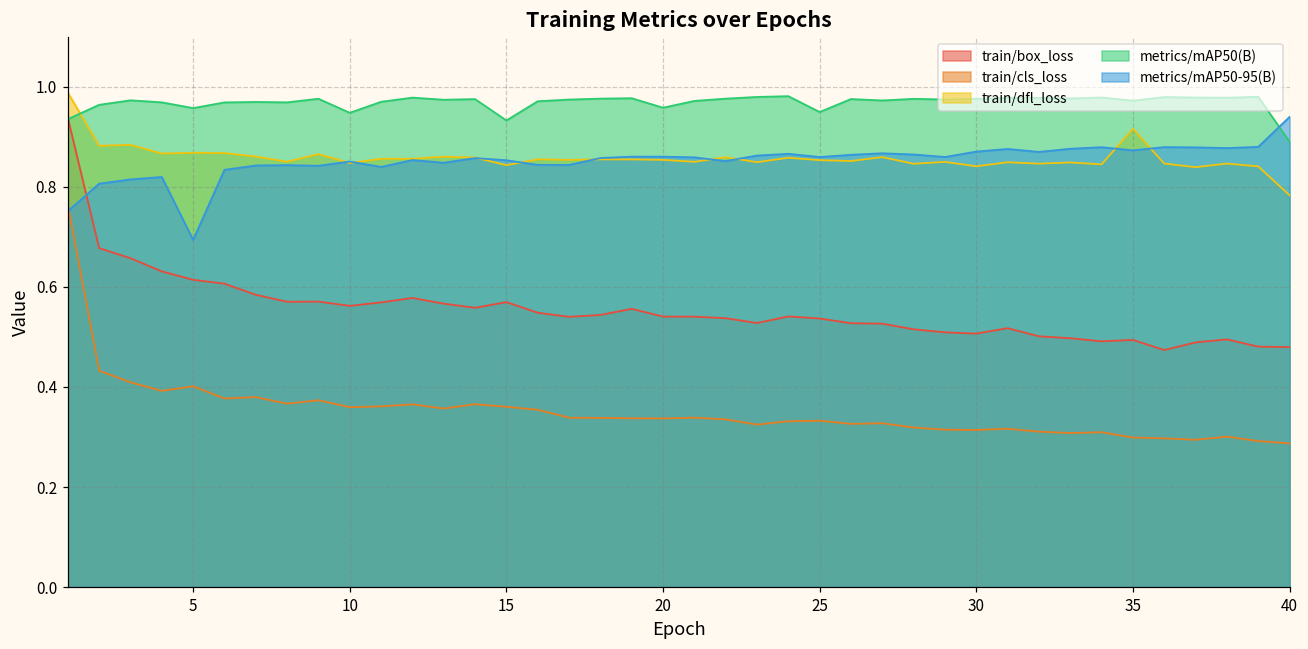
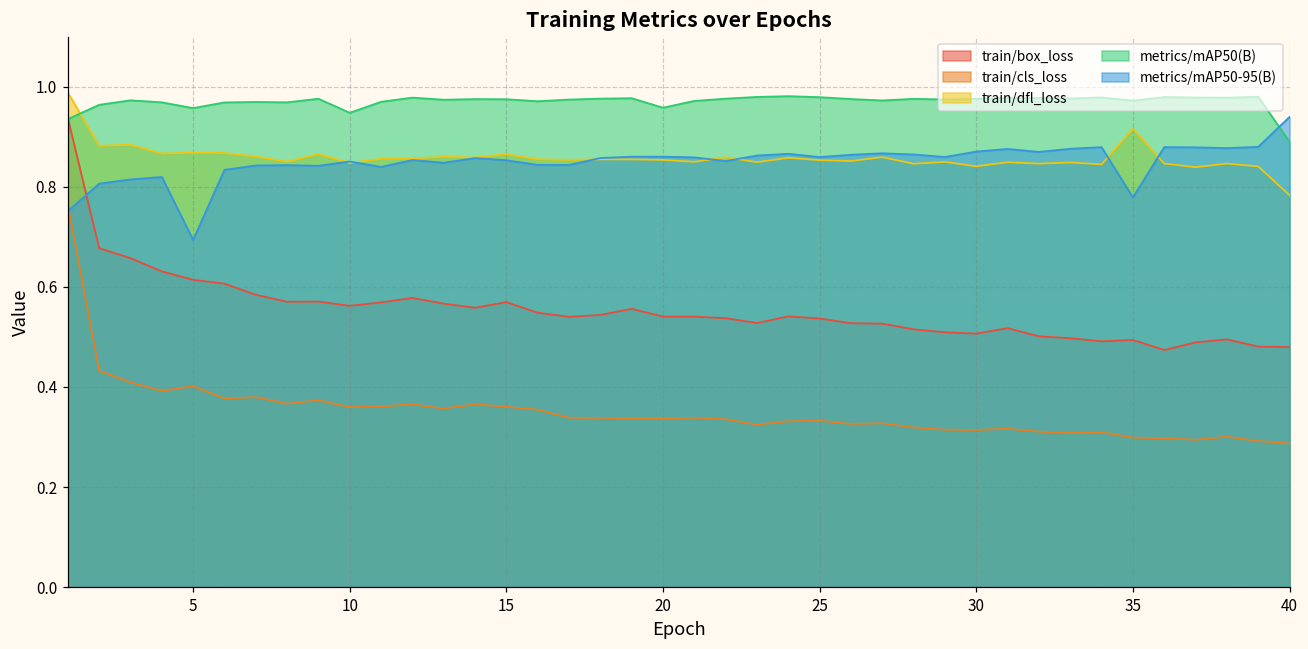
train/dfl_loss, 15: 0.84 -> 0.87
metrics/mAP50(B), 15: 0.93 -> 0.97
metrics/mAP50(B), 25: 0.95 -> 0.98
metrics/mAP50-95(B), 35: 0.87 -> 0.78
